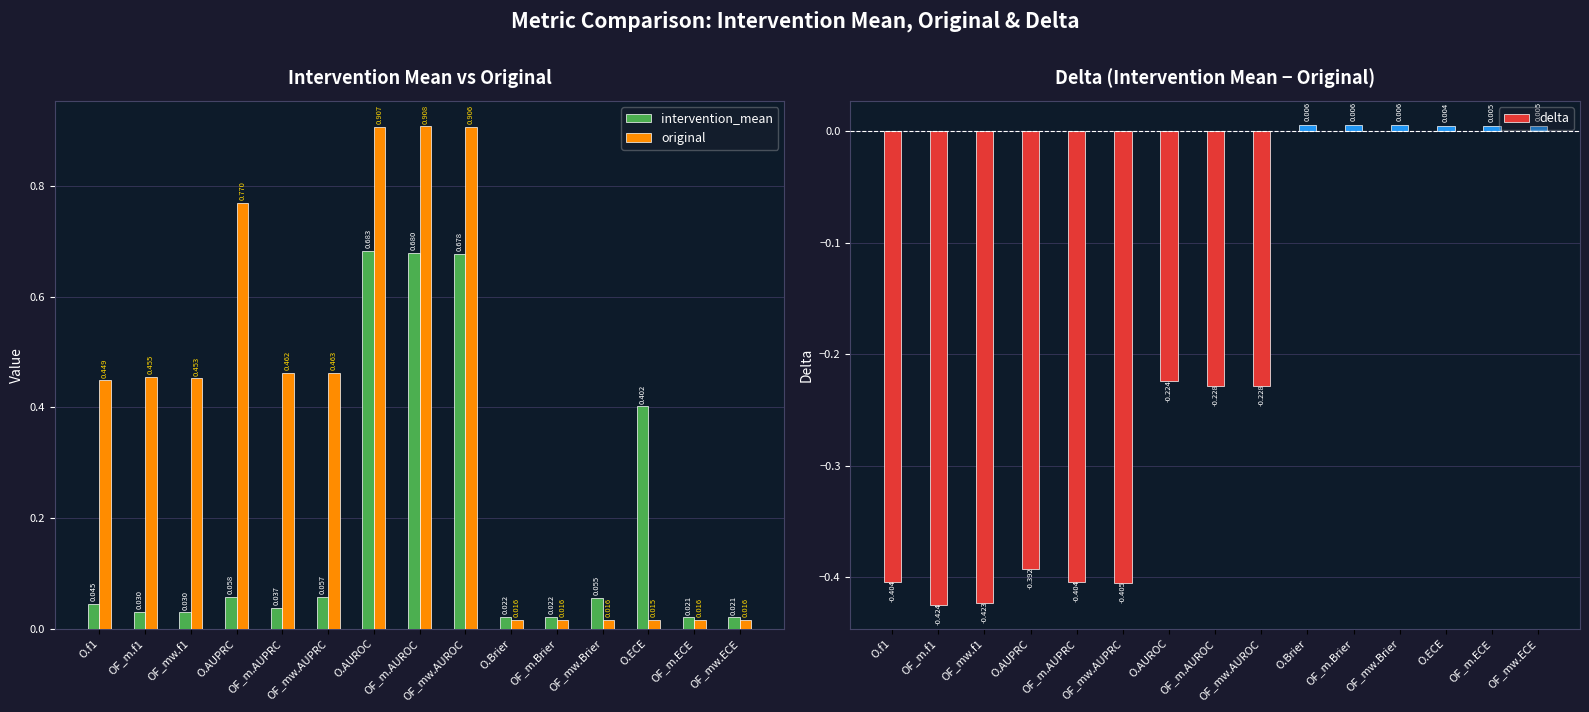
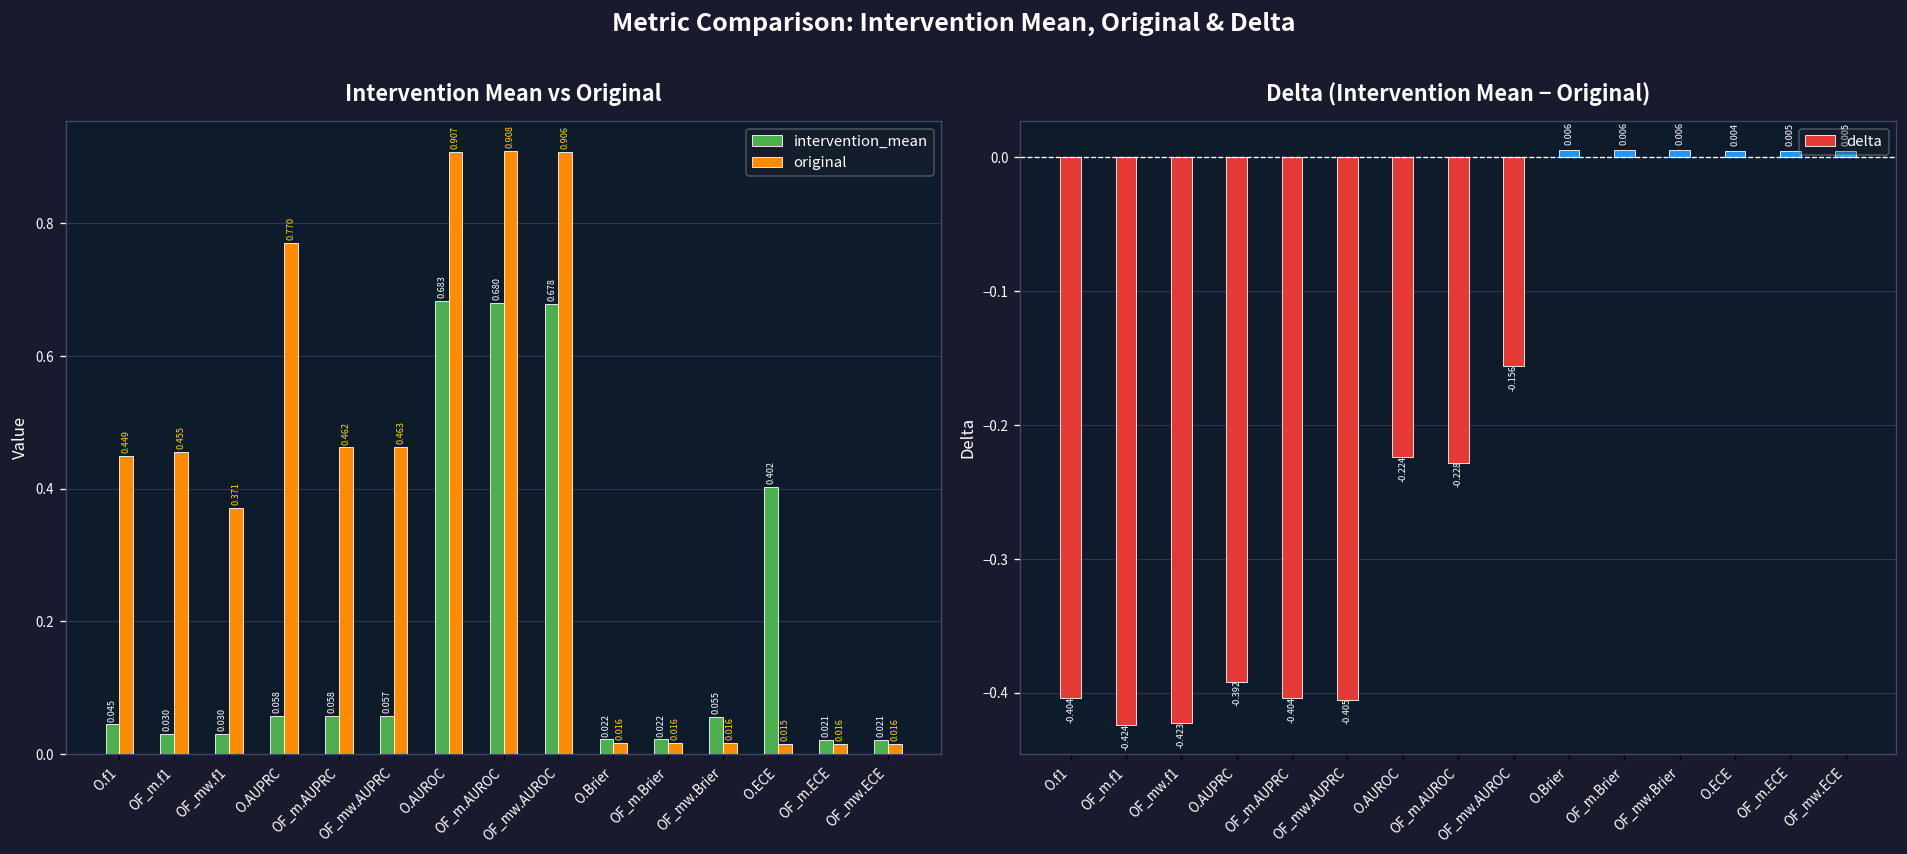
Intervention Mean vs Original, original, OF_mw.f1: 0.453 -> 0.371
Intervention Mean vs Original, intervention_mean, OF_m.AUPRC: 0.037 -> 0.058
Delta (Intervention Mean − Original), OF_mw.AUROC: -0.228 -> -0.156
